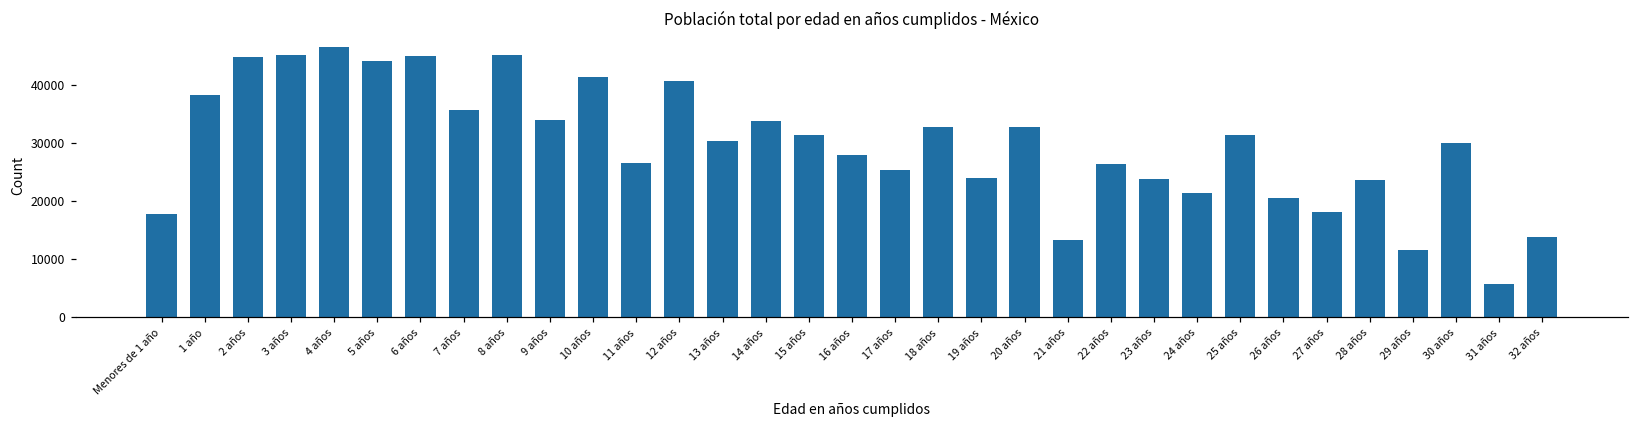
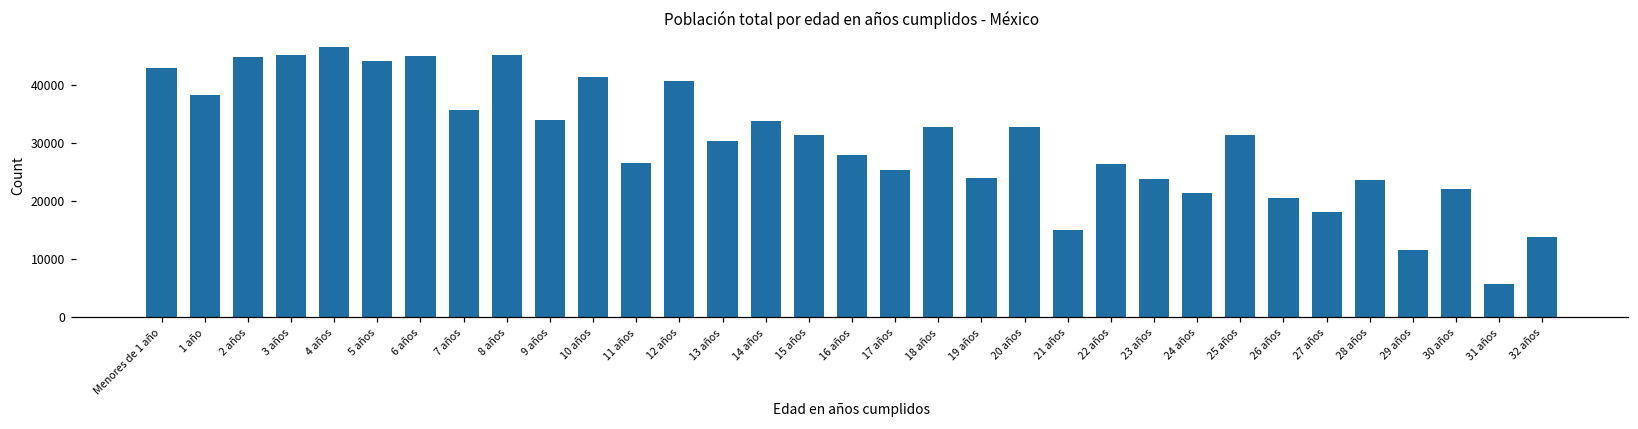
Menores de 1 año: 18000 -> 43000
21 años: 13000 -> 15000
30 años: 30000 -> 22000
